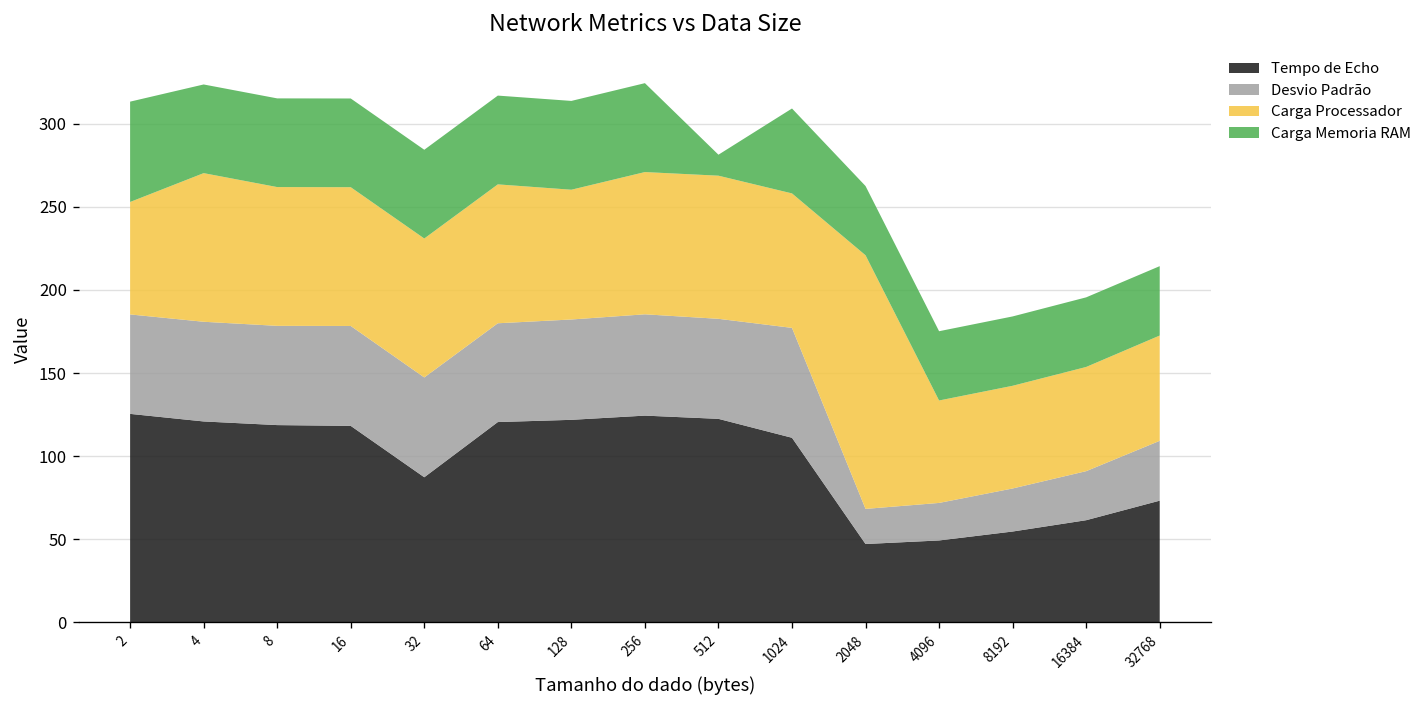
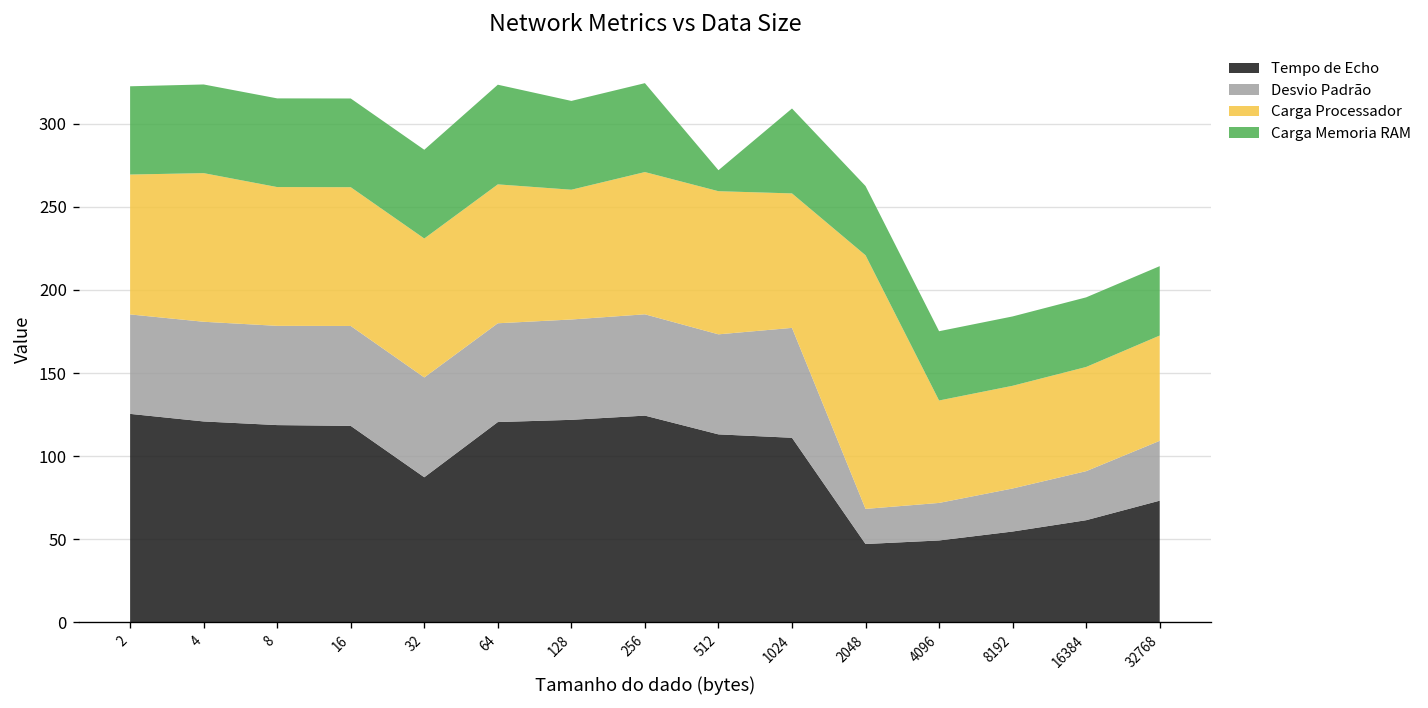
Carga Processador, 2: 68 -> 84
Carga Memoria RAM, 2: 60 -> 53
Carga Memoria RAM, 64: 53 -> 60
Tempo de Echo, 512: 122 -> 113
